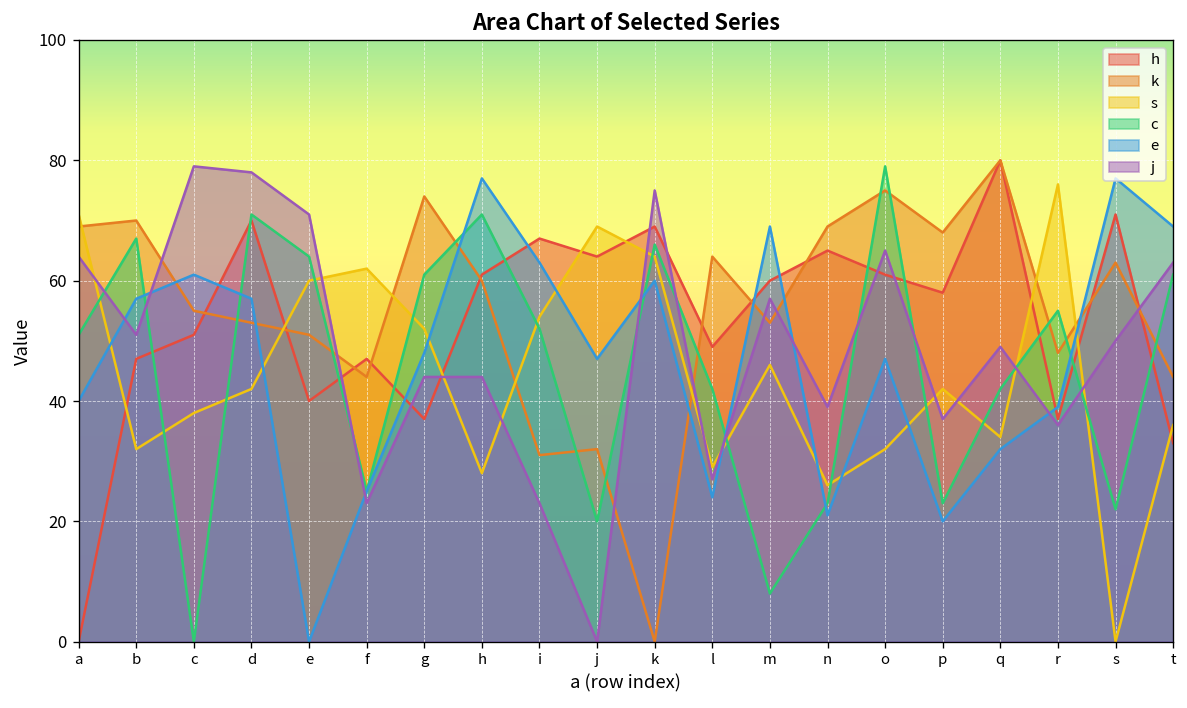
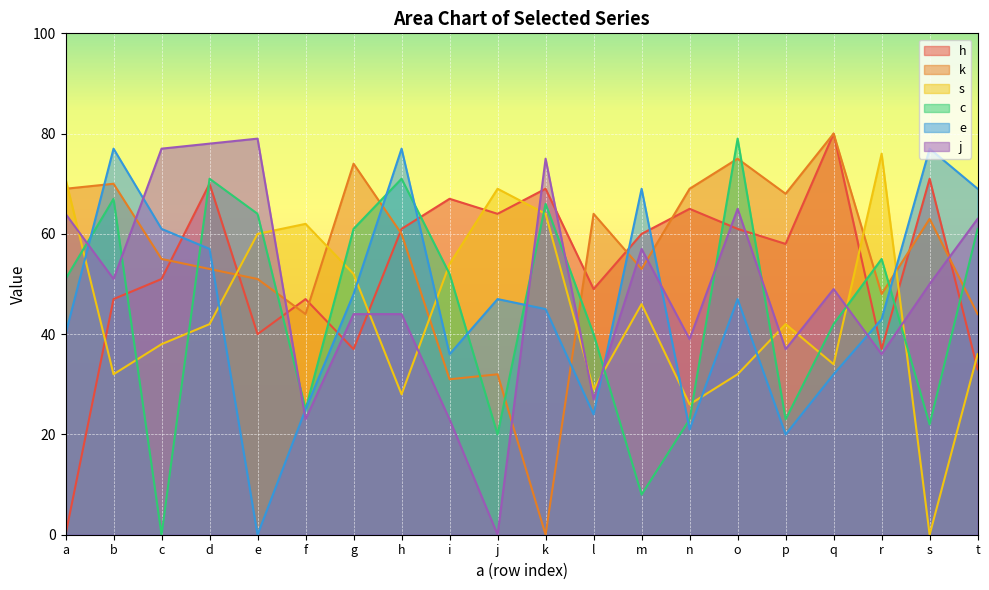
e, b: 57 -> 77
j, c: 79 -> 77
j, e: 71 -> 79
e, i: 63 -> 36
e, k: 60 -> 45
c, l: 42 -> 40
e, r: 39 -> 43
